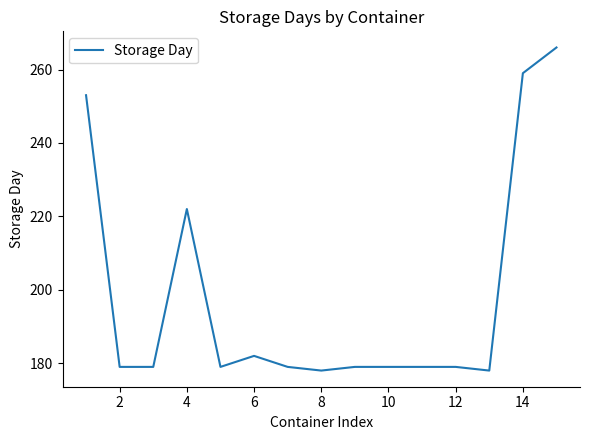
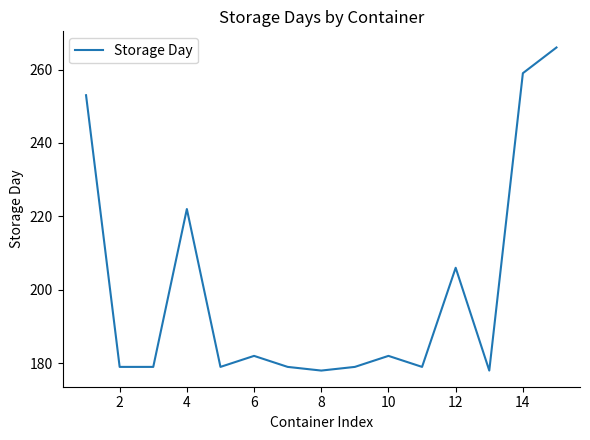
10: 179 -> 182
12: 179 -> 206
